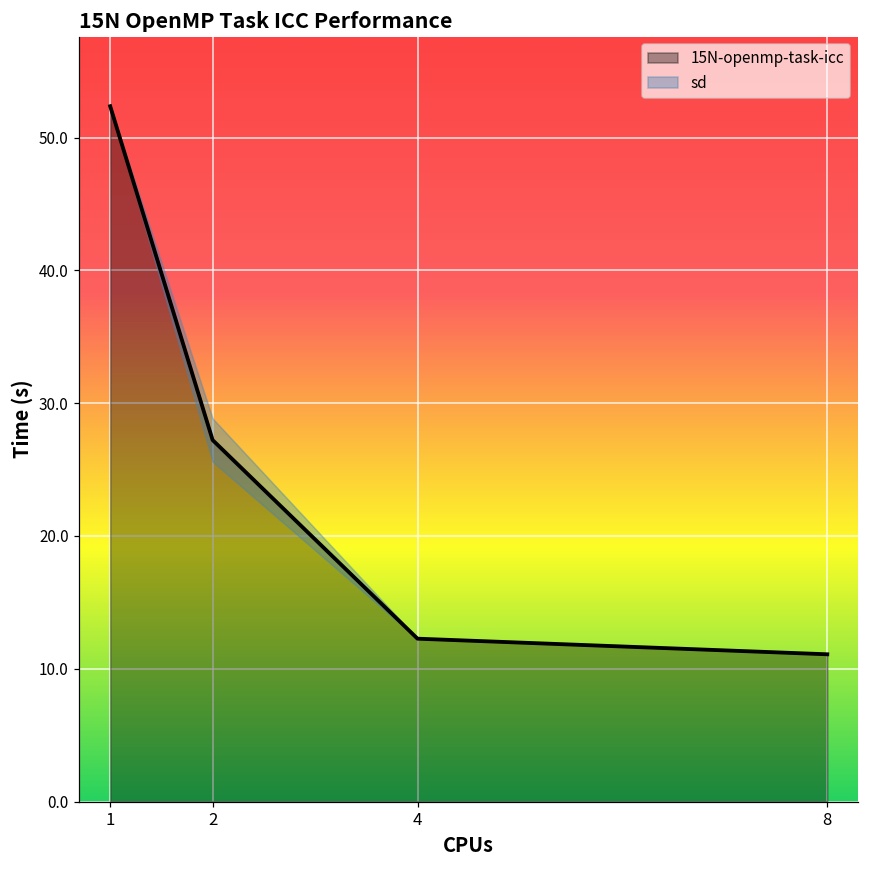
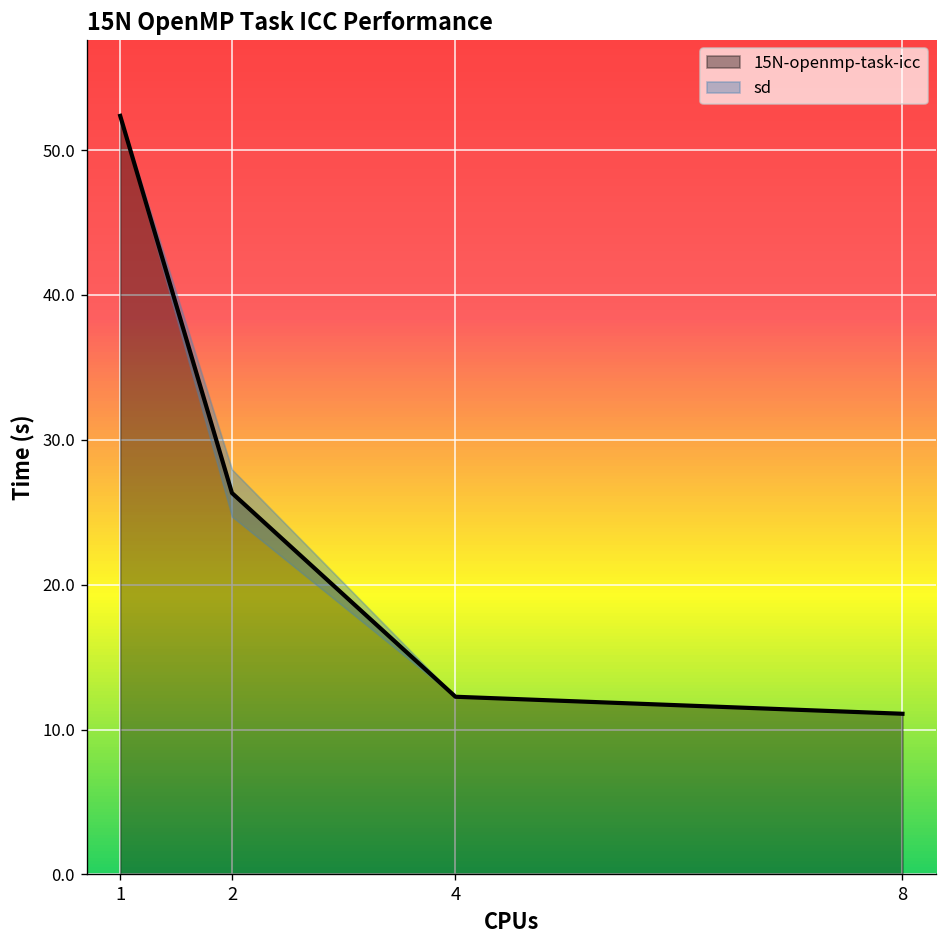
15N-openmp-task-icc, 2: 27.2 -> 26.3
